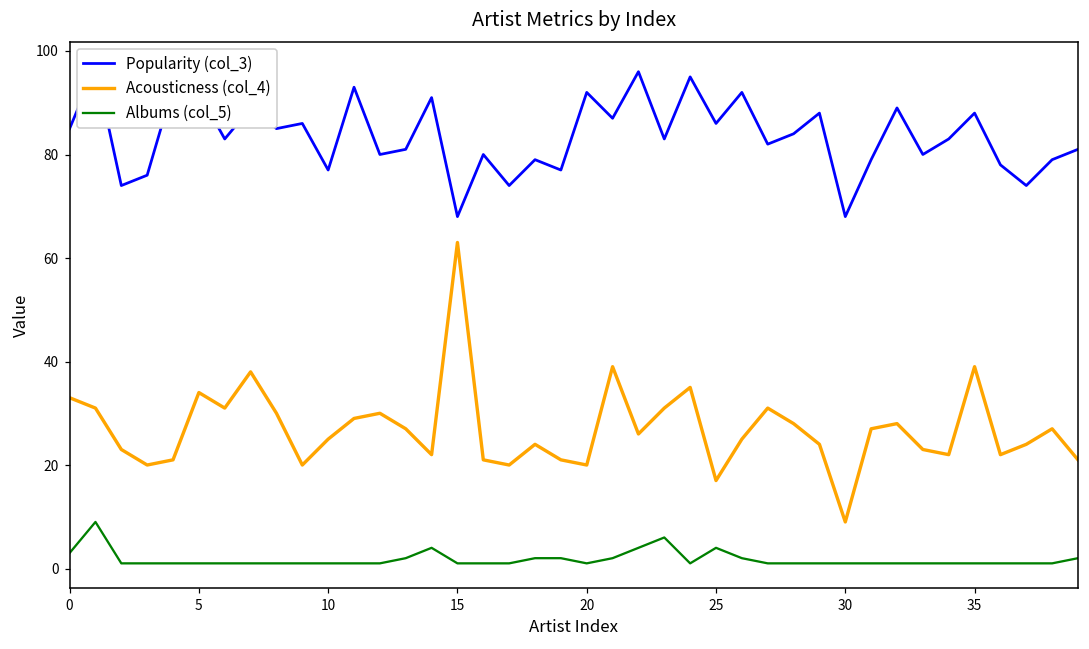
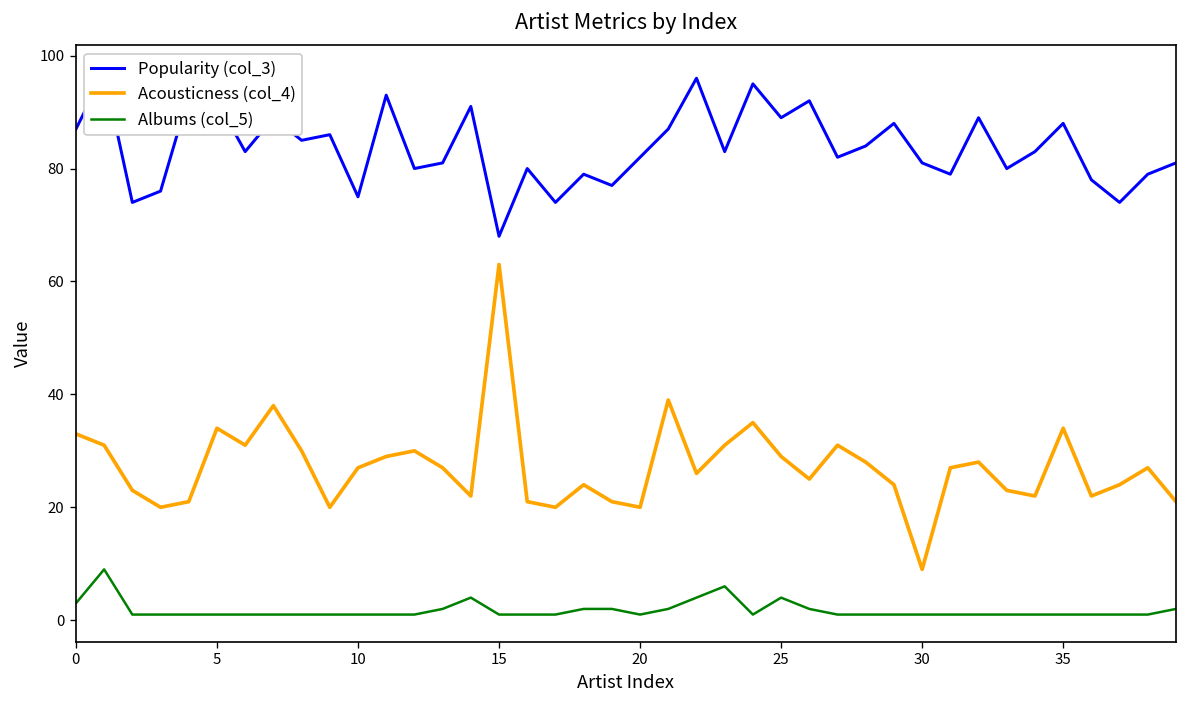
Popularity (col_3), 0: 85 -> 87
Popularity (col_3), 10: 77 -> 75
Acousticness (col_4), 10: 25 -> 27
Popularity (col_3), 20: 92 -> 82
Popularity (col_3), 25: 86 -> 89
Acousticness (col_4), 25: 17 -> 29
Popularity (col_3), 30: 68 -> 81
Acousticness (col_4), 35: 39 -> 34
